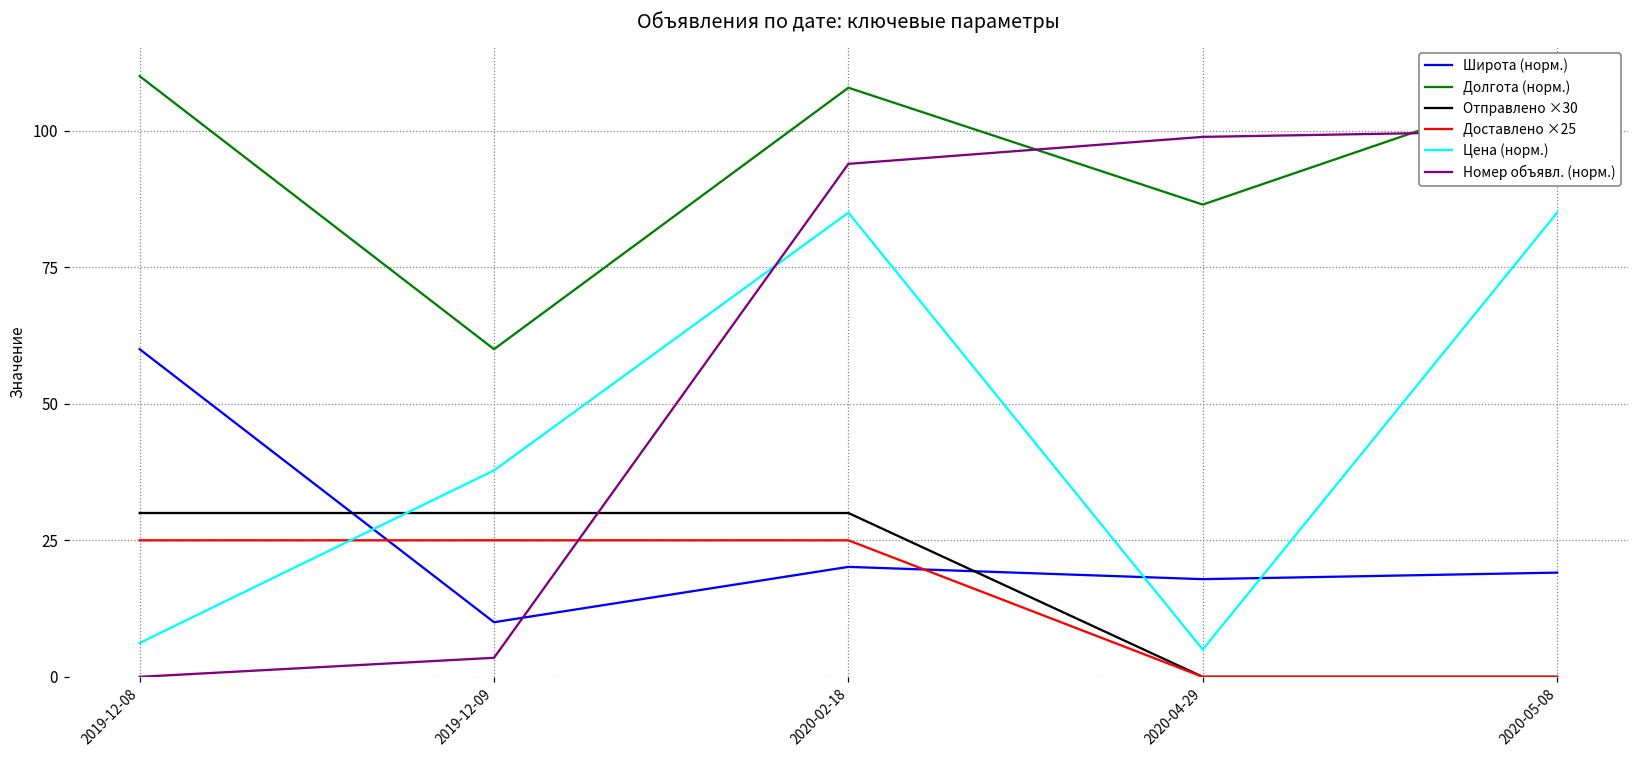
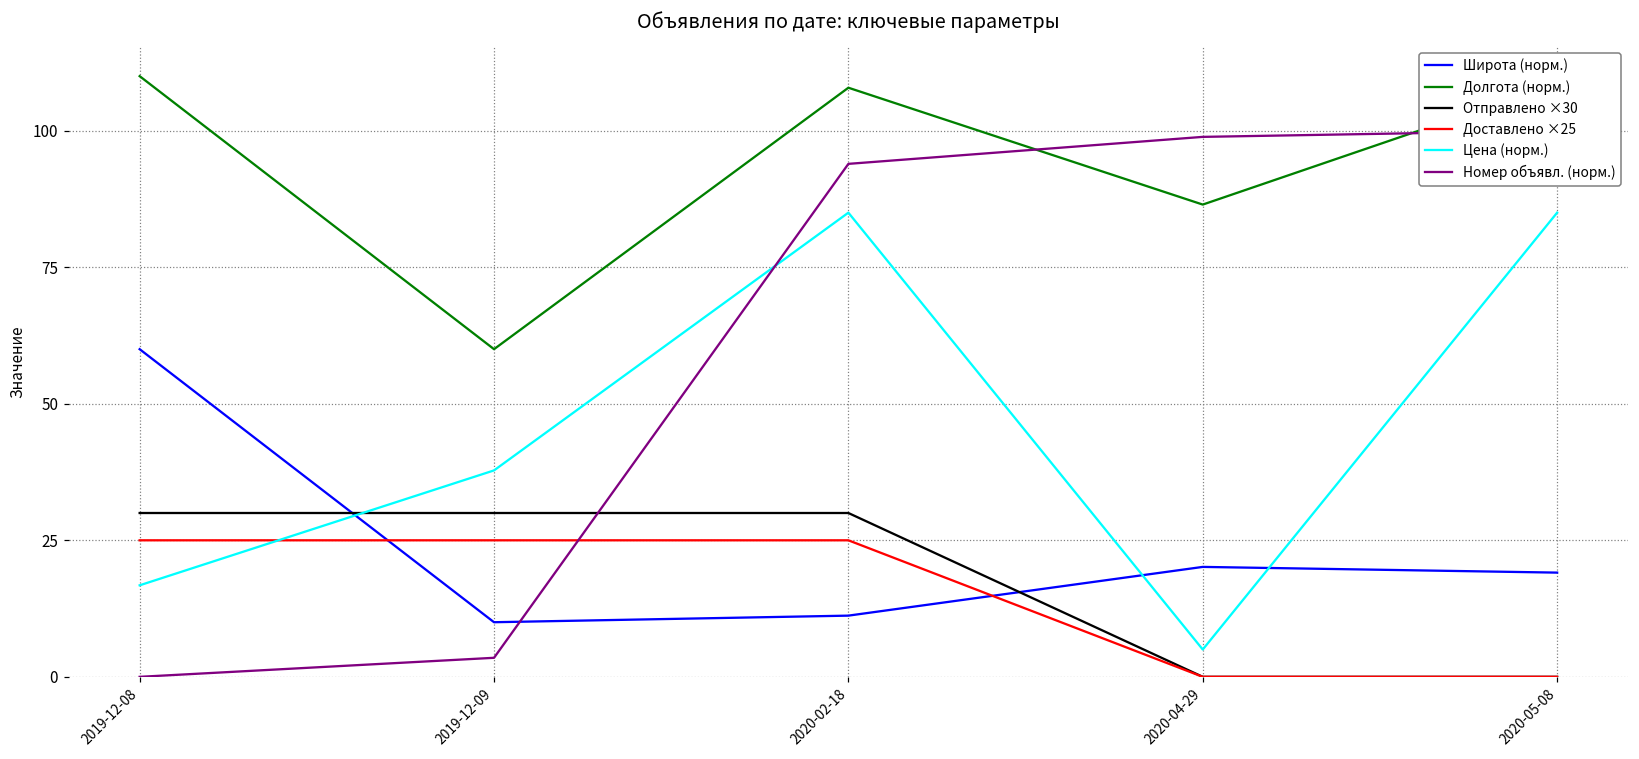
Цена (норм.), 2019-12-08: 6 -> 17
Широта (норм.), 2020-02-18: 20 -> 11
Широта (норм.), 2020-04-29: 18 -> 20
